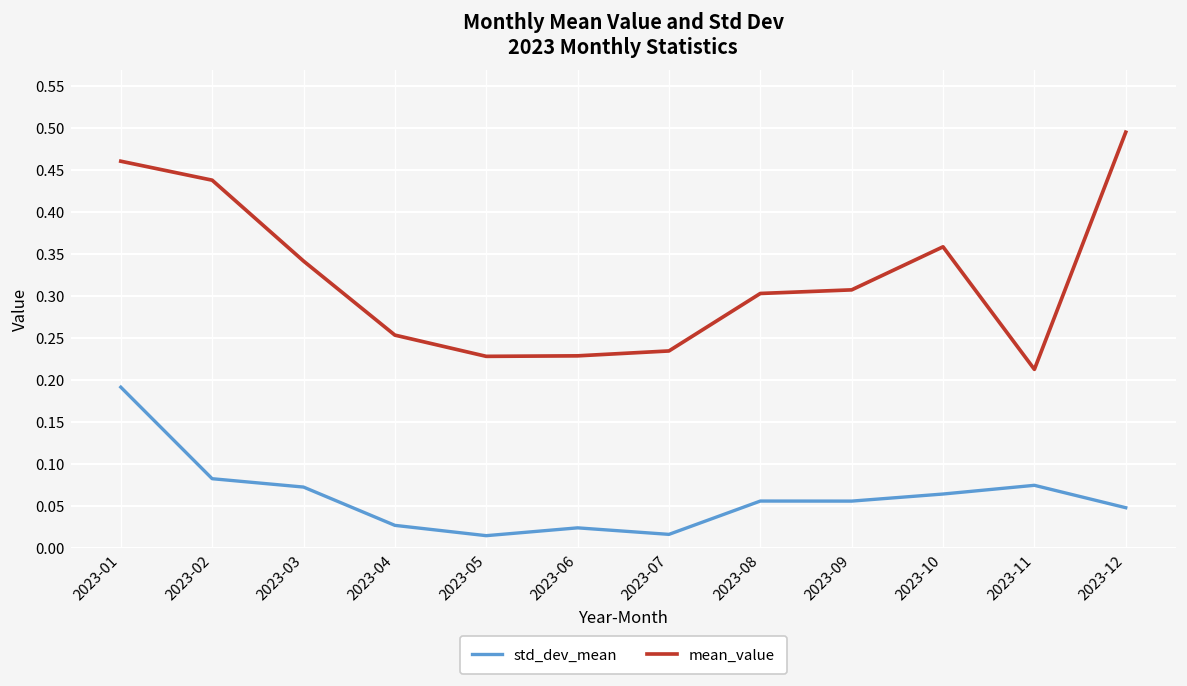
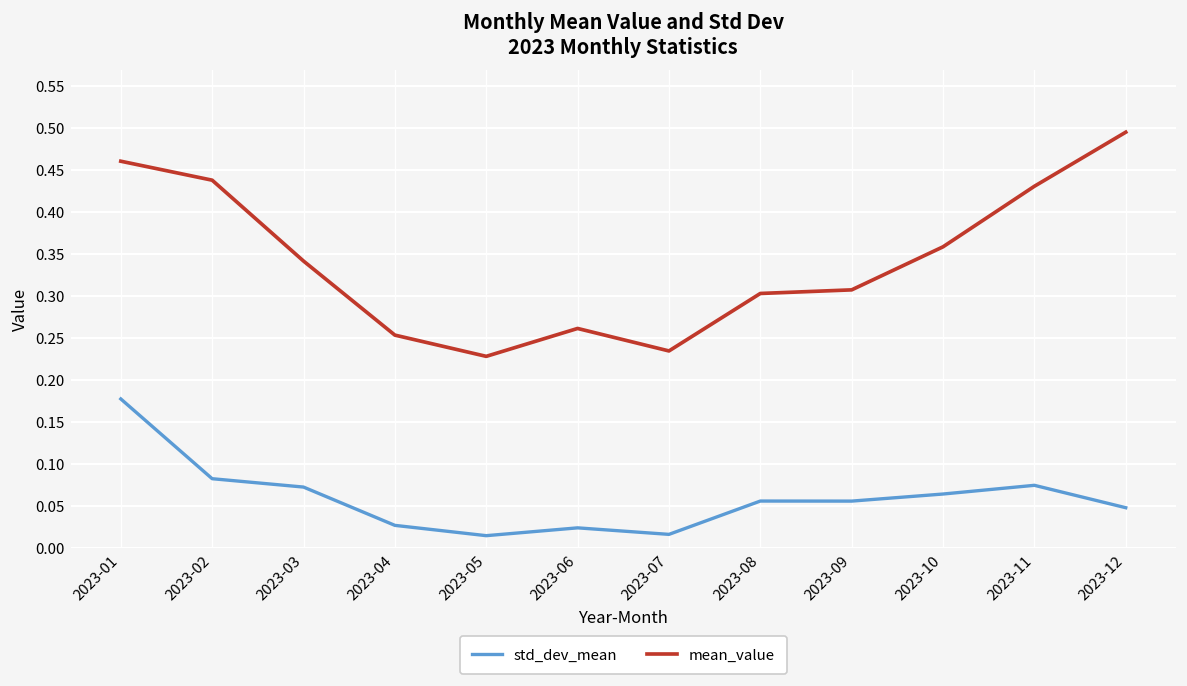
std_dev_mean, 2023-01: 0.19 -> 0.18
mean_value, 2023-06: 0.23 -> 0.26
mean_value, 2023-11: 0.21 -> 0.43
